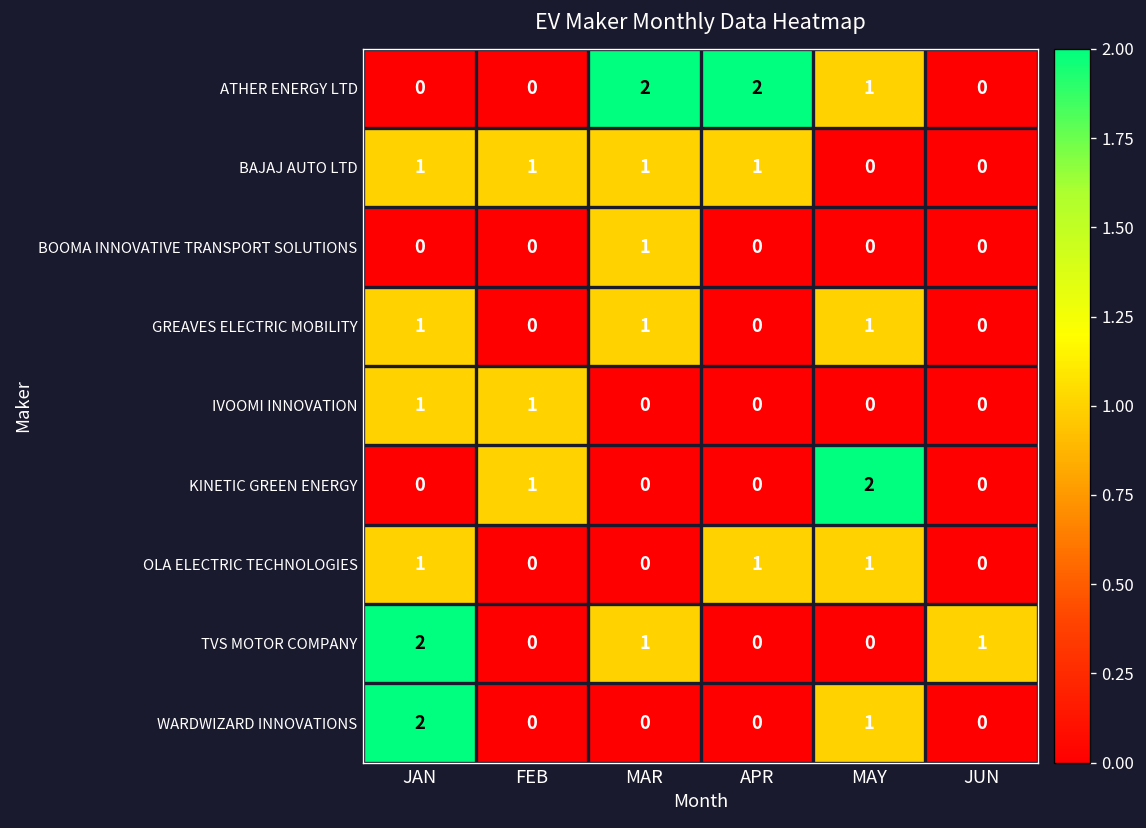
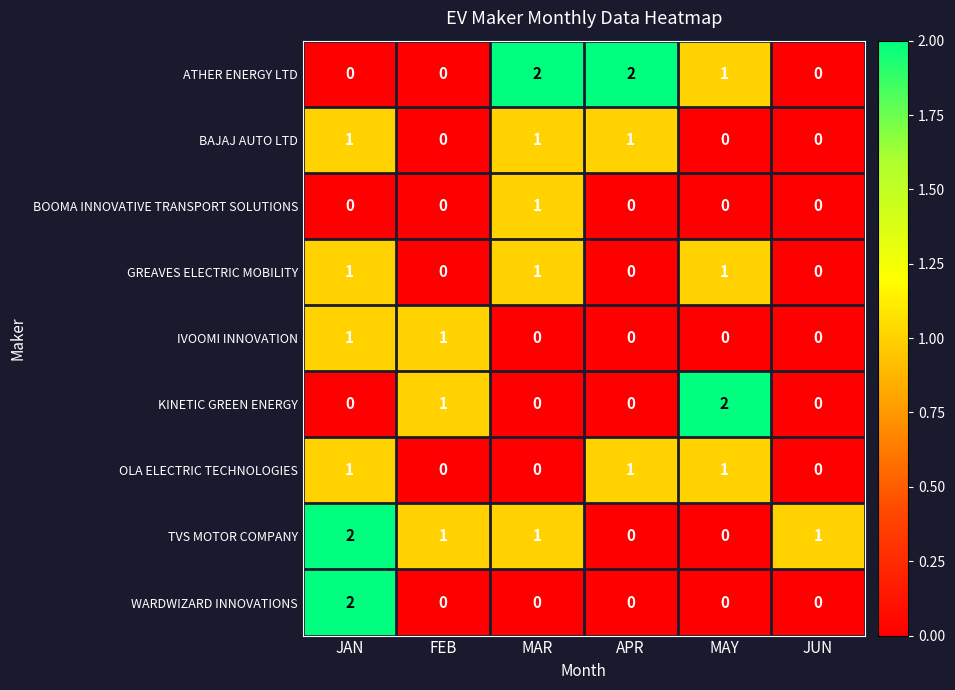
BAJAJ AUTO LTD, FEB: 1 -> 0
TVS MOTOR COMPANY, FEB: 0 -> 1
WARDWIZARD INNOVATIONS, MAY: 1 -> 0
